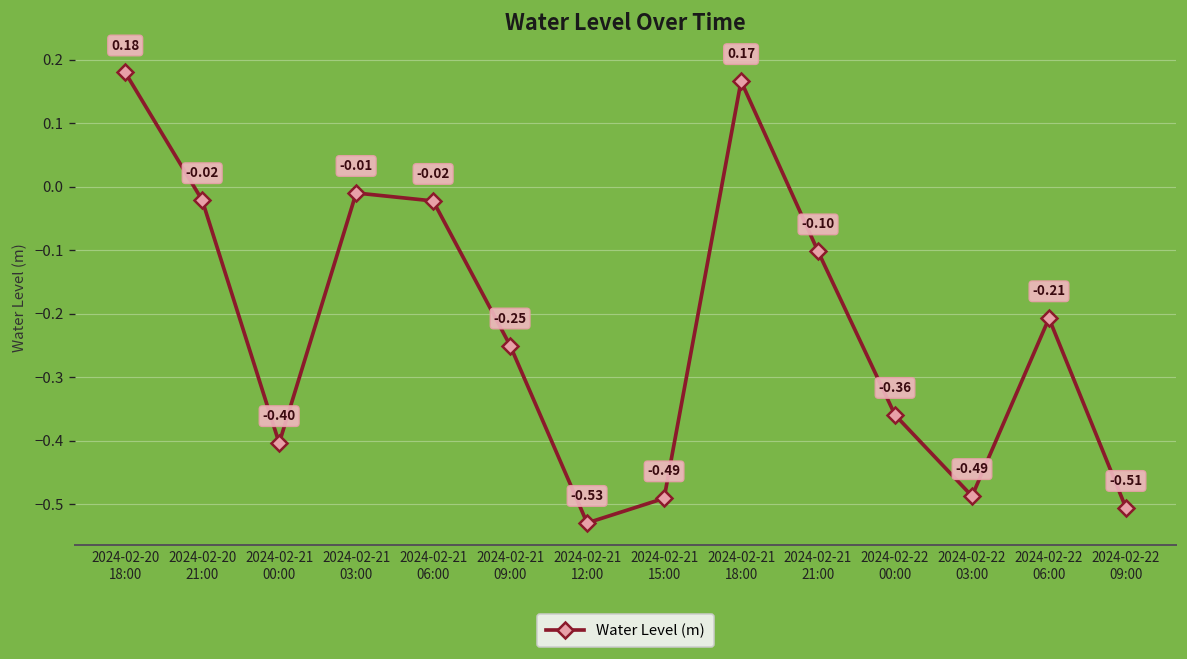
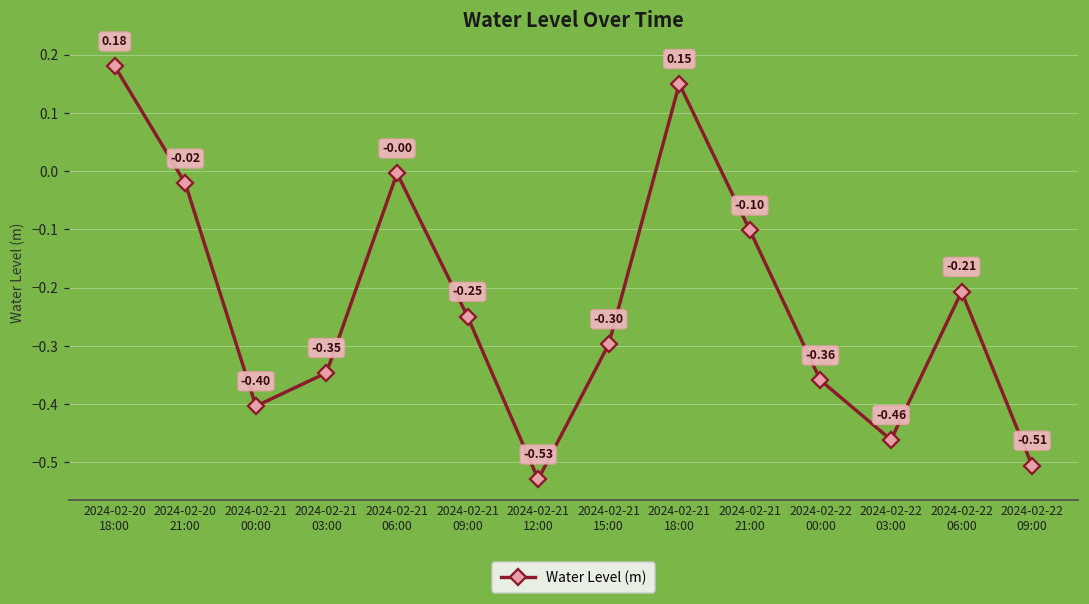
2024-02-21 03:00: -0.01 -> -0.35
2024-02-21 06:00: -0.02 -> -0.00
2024-02-21 15:00: -0.49 -> -0.30
2024-02-21 18:00: 0.17 -> 0.15
2024-02-22 03:00: -0.49 -> -0.46
